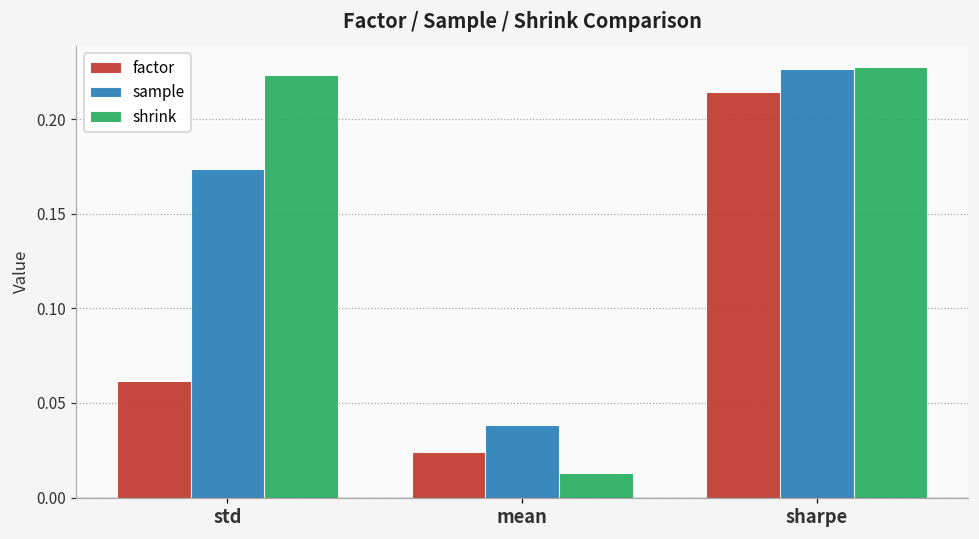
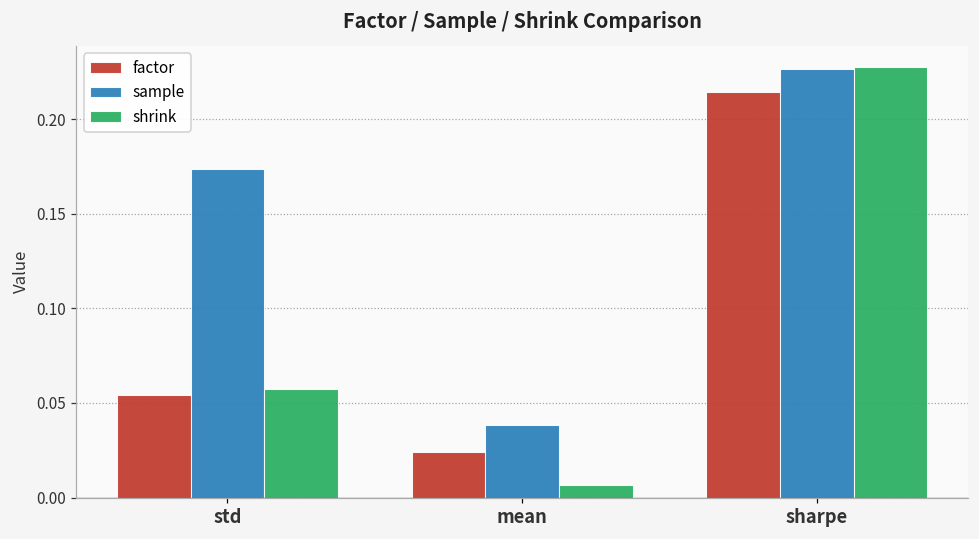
factor, std: 0.062 -> 0.054
shrink, std: 0.223 -> 0.057
shrink, mean: 0.013 -> 0.007
